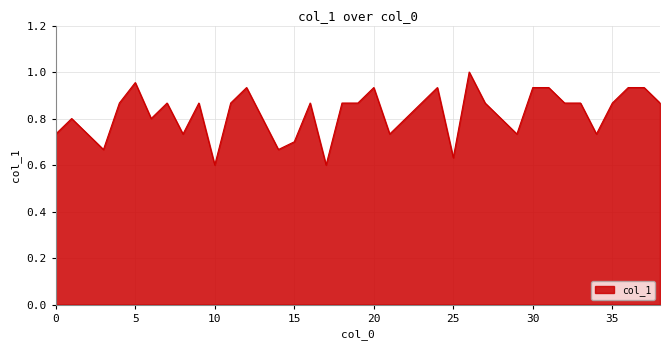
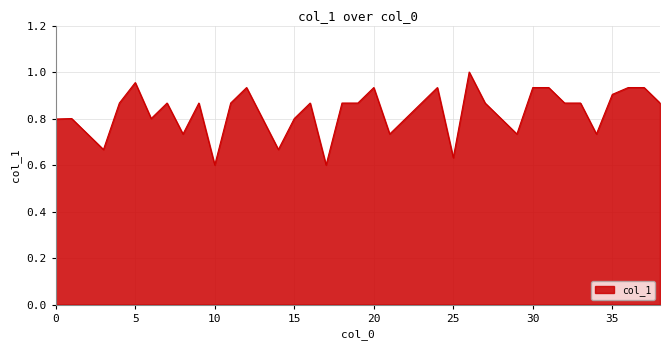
0: 0.73 -> 0.80
15: 0.7 -> 0.8
35: 0.87 -> 0.90
